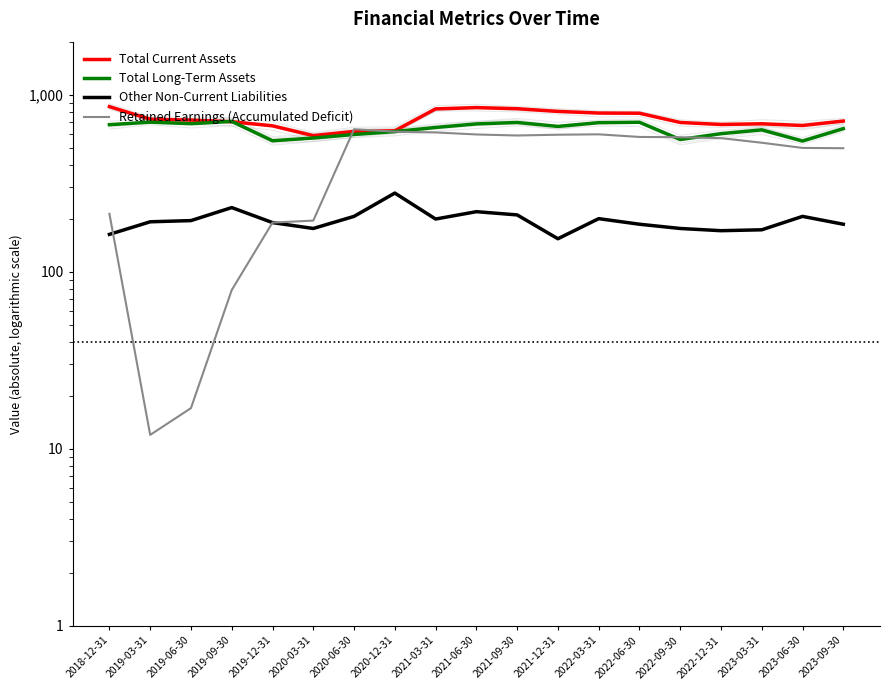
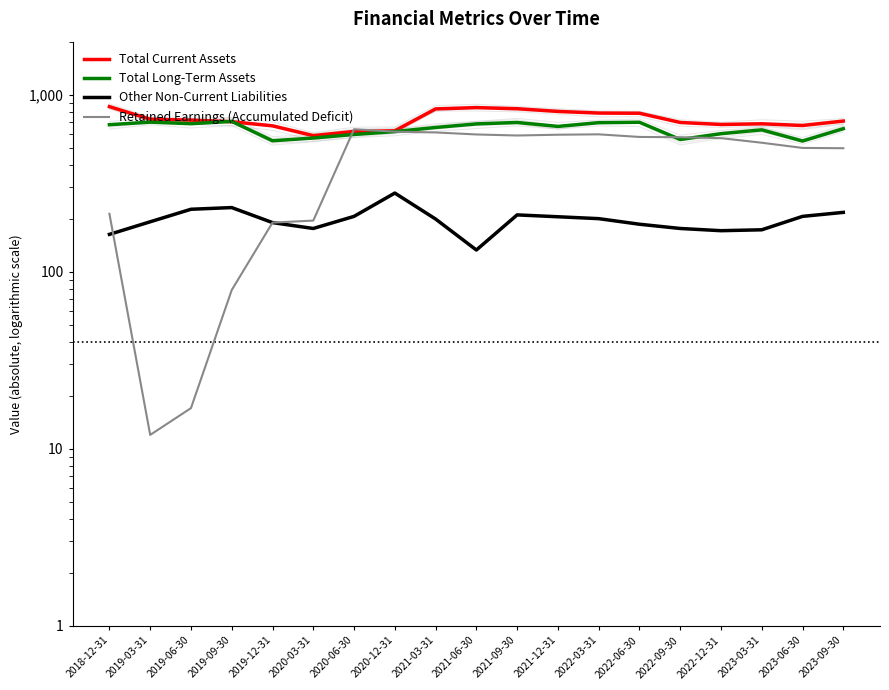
Other Non-Current Liabilities, 2019-06-30: 200 -> 230
Other Non-Current Liabilities, 2021-06-30: 220 -> 130
Other Non-Current Liabilities, 2021-12-31: 150 -> 210
Other Non-Current Liabilities, 2023-09-30: 190 -> 220
